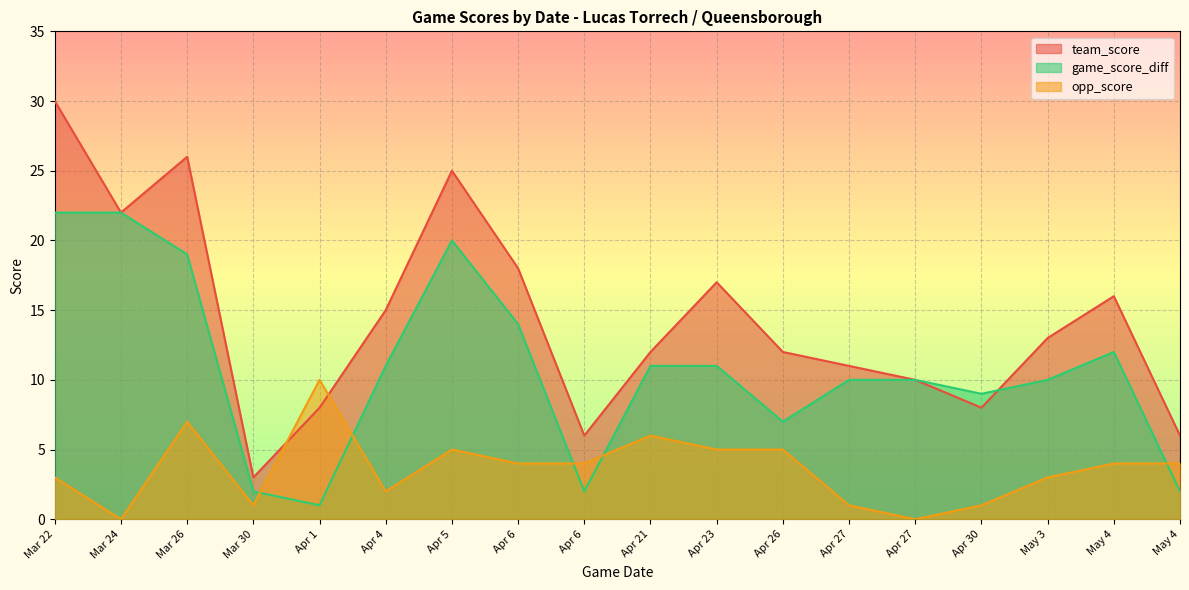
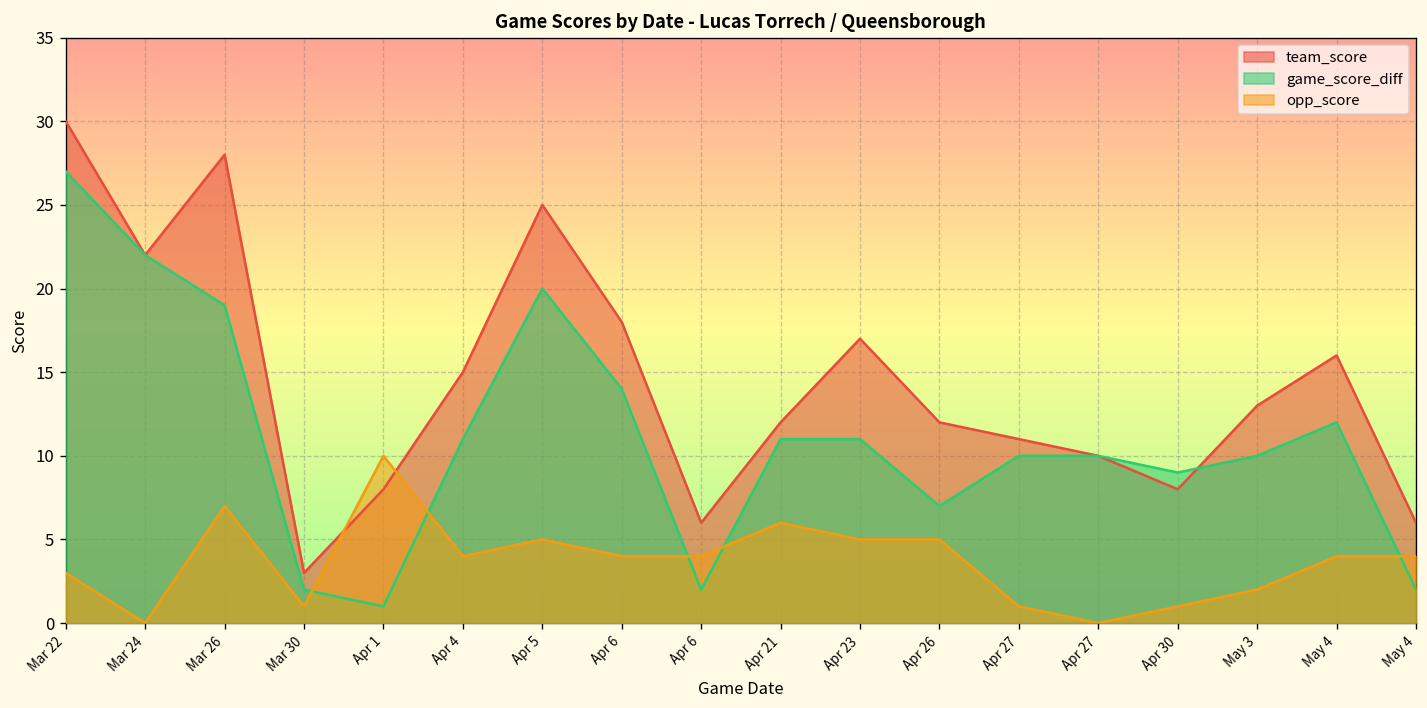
game_score_diff, Mar 22: 22 -> 27
team_score, Mar 26: 26 -> 28
opp_score, Apr 4: 2 -> 4
opp_score, May 3: 3 -> 2
